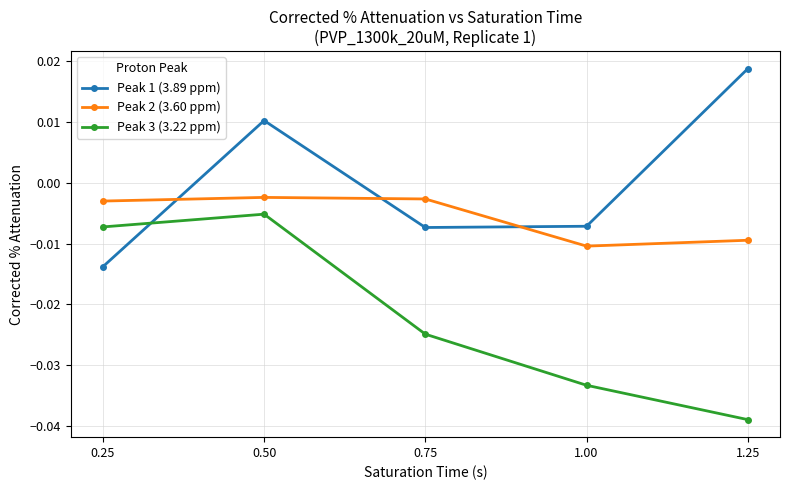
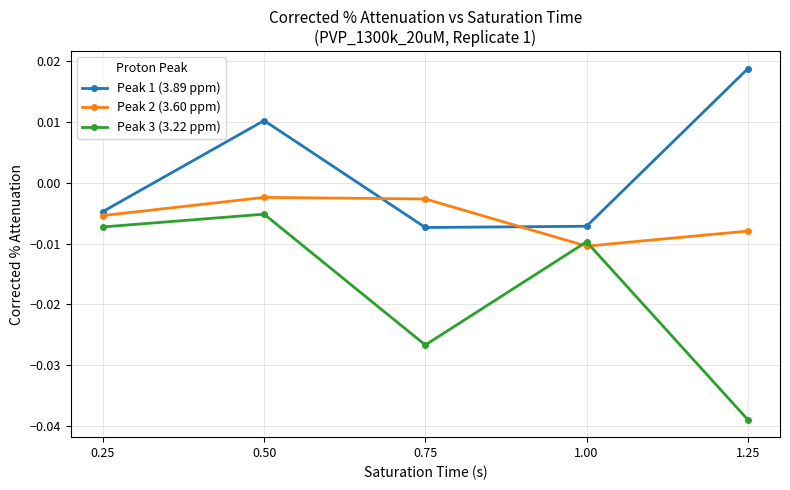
Peak 1 (3.89 ppm), 0.25: -0.014 -> -0.005
Peak 2 (3.60 ppm), 0.25: -0.003 -> -0.005
Peak 3 (3.22 ppm), 0.75: -0.025 -> -0.027
Peak 3 (3.22 ppm), 1.00: -0.033 -> -0.010
Peak 2 (3.60 ppm), 1.25: -0.009 -> -0.008
